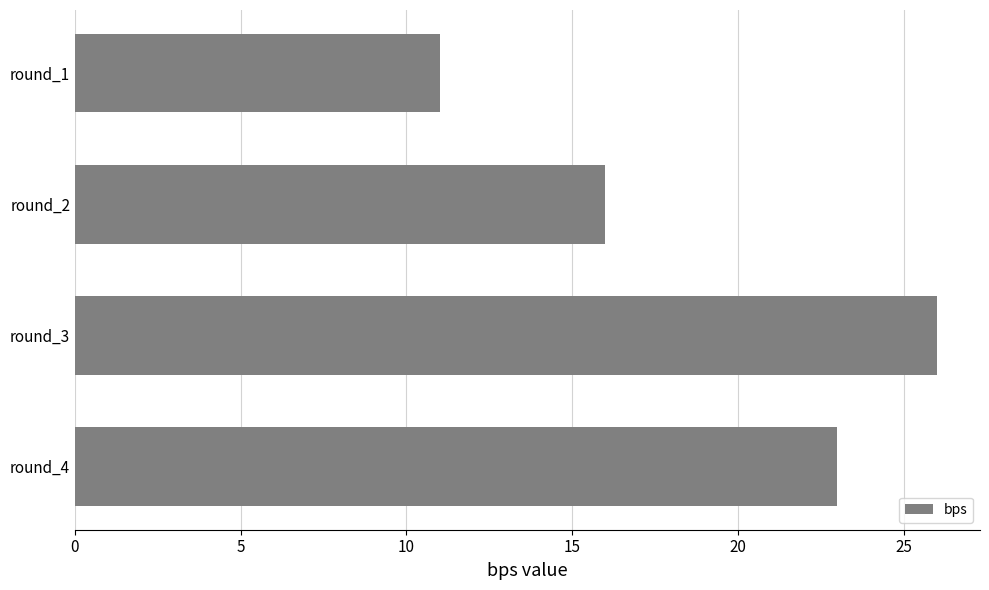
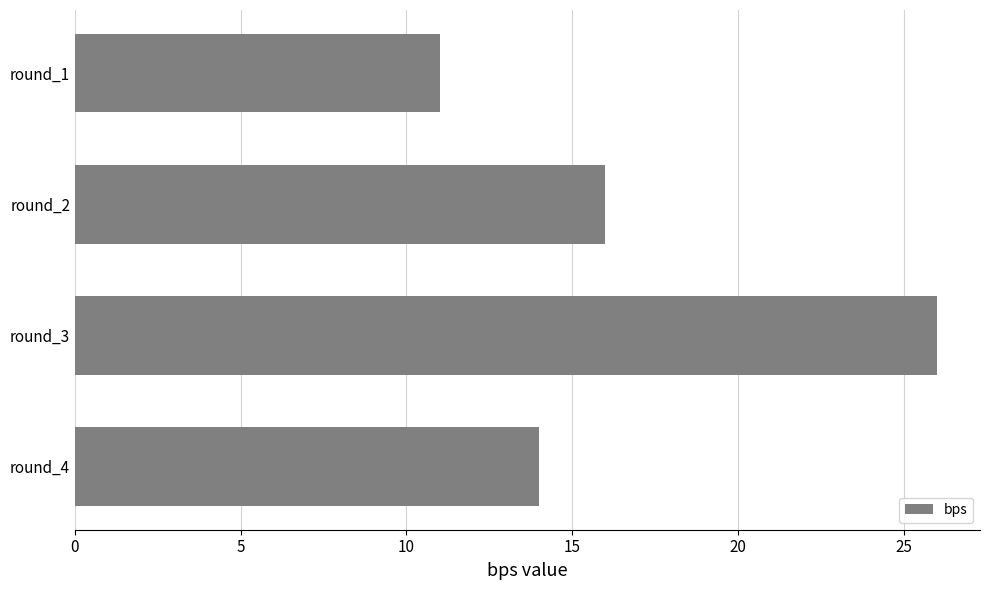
round_4: 23 -> 14
